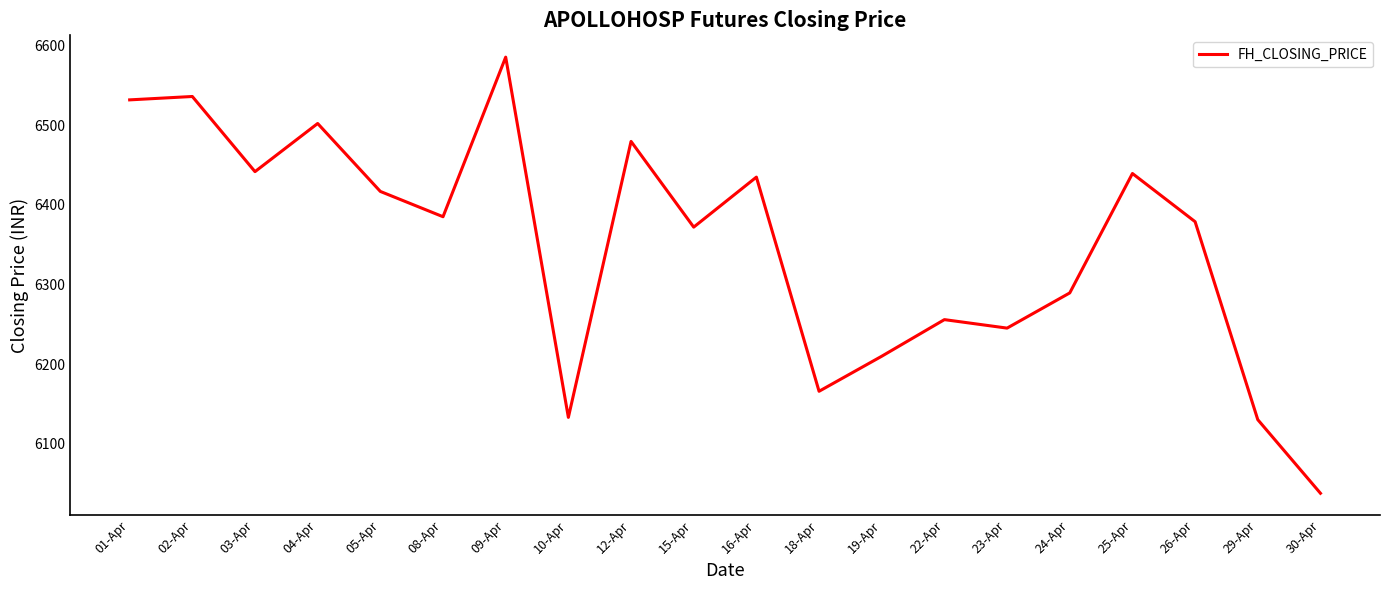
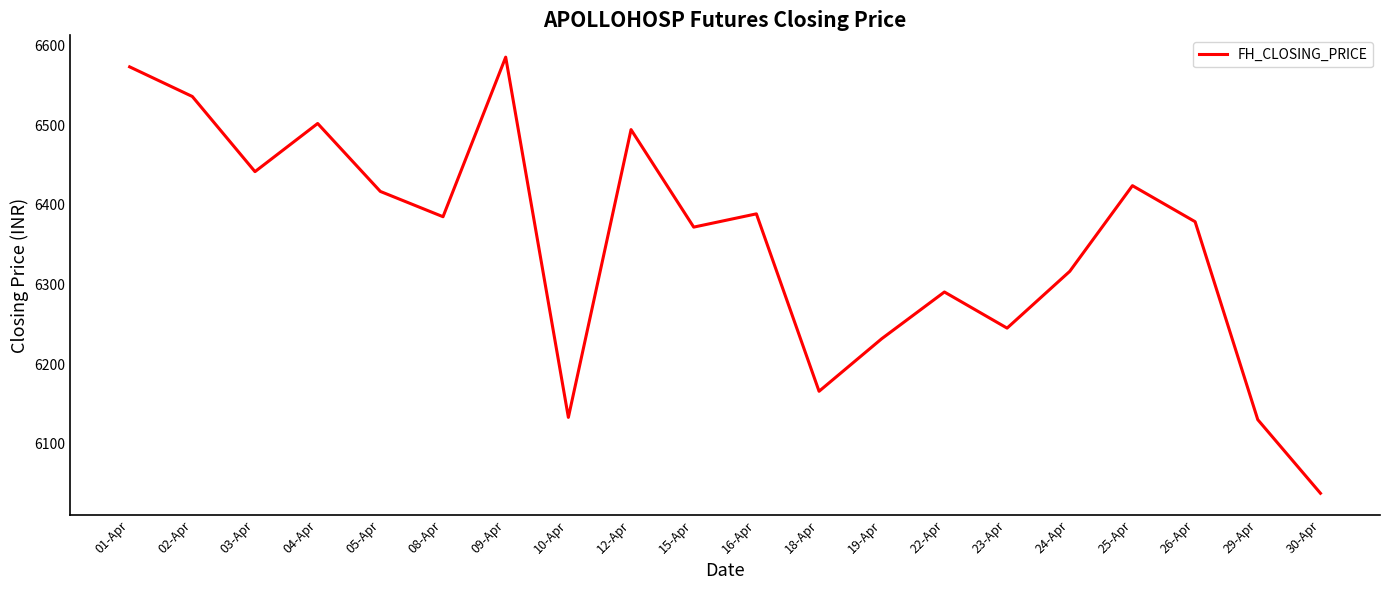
01-Apr: 6530 -> 6570
12-Apr: 6480 -> 6490
16-Apr: 6430 -> 6390
19-Apr: 6210 -> 6230
22-Apr: 6260 -> 6290
24-Apr: 6290 -> 6320
25-Apr: 6440 -> 6420
